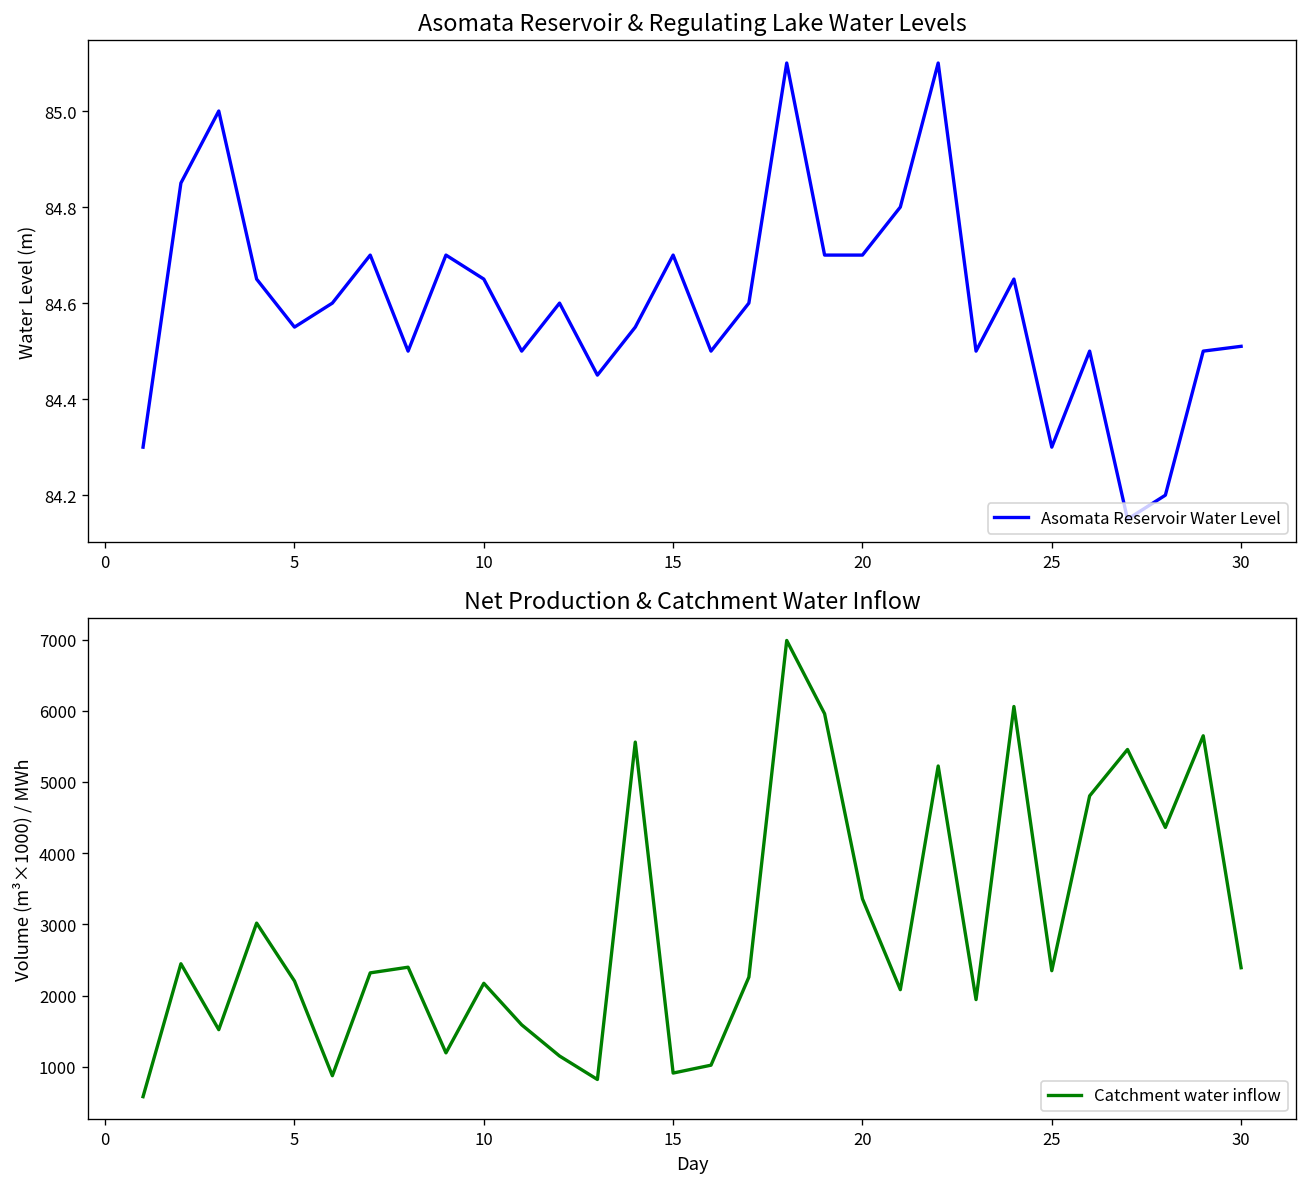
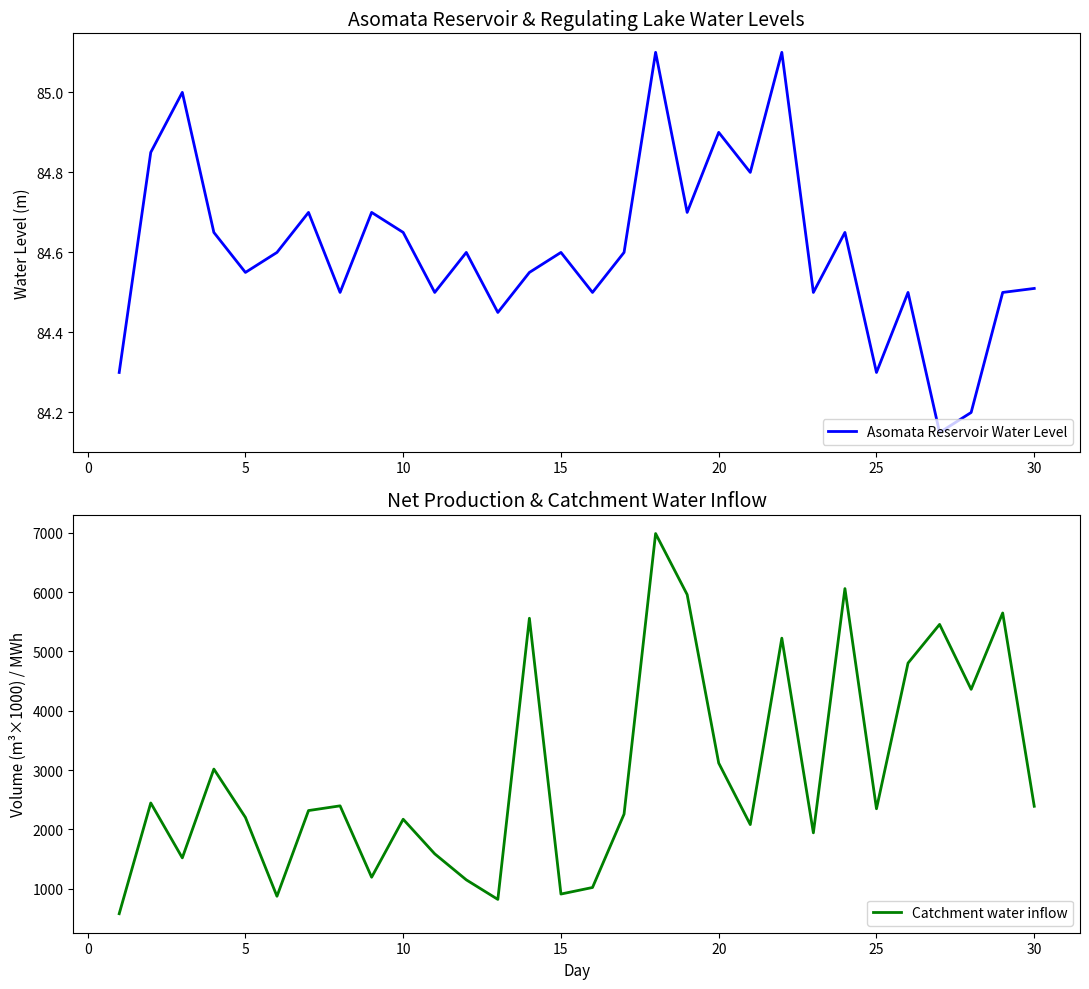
Asomata Reservoir & Regulating Lake Water Levels, 15: 84.7 -> 84.6
Asomata Reservoir & Regulating Lake Water Levels, 20: 84.7 -> 84.9
Net Production & Catchment Water Inflow, 20: 3400 -> 3100
